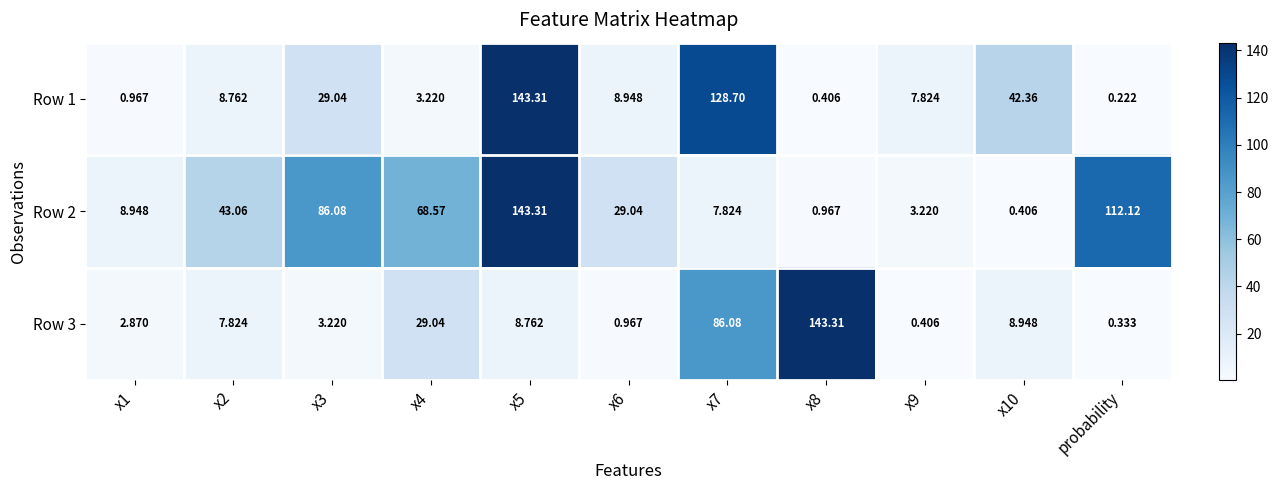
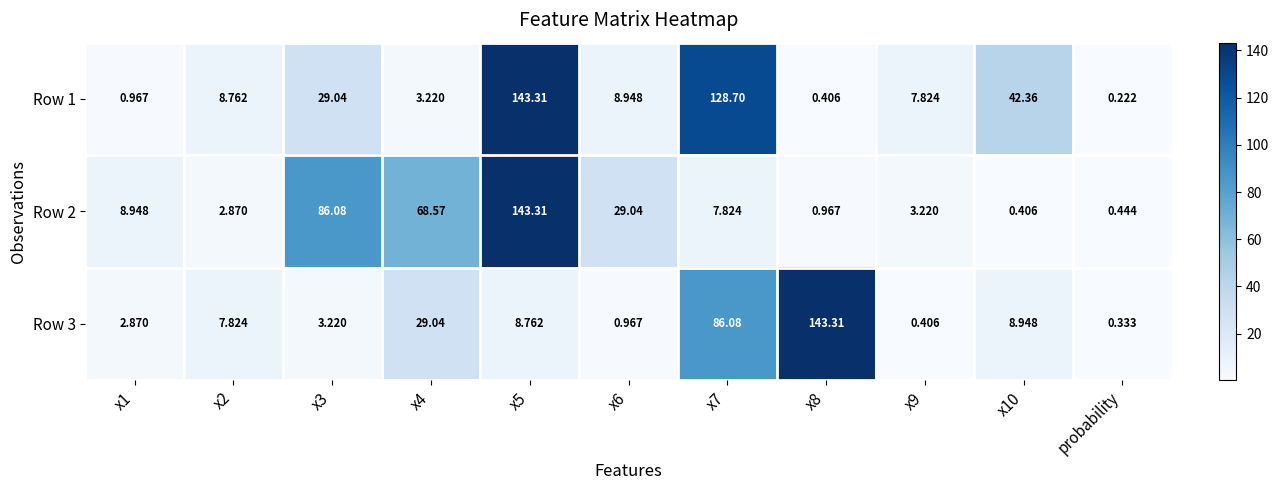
Row 2, x2: 43.06 -> 2.870
Row 2, probability: 112.12 -> 0.444
